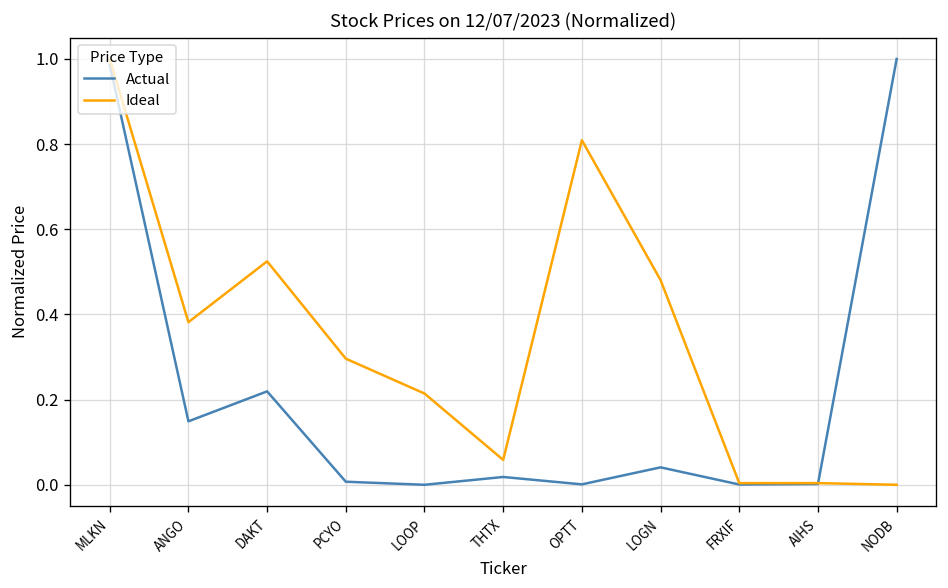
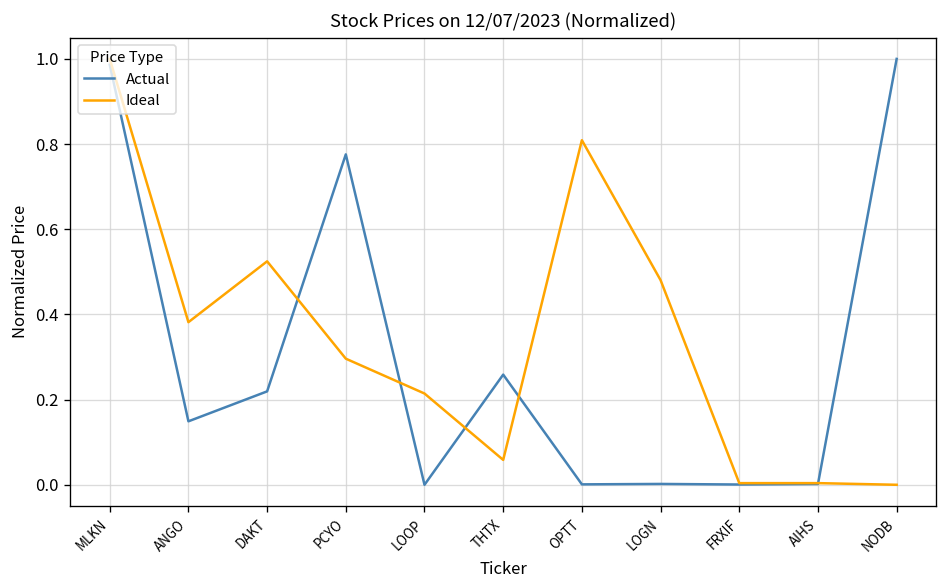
Actual, PCYO: 0.01 -> 0.78
Actual, THTX: 0.02 -> 0.26
Actual, LOGN: 0.04 -> 0.00
